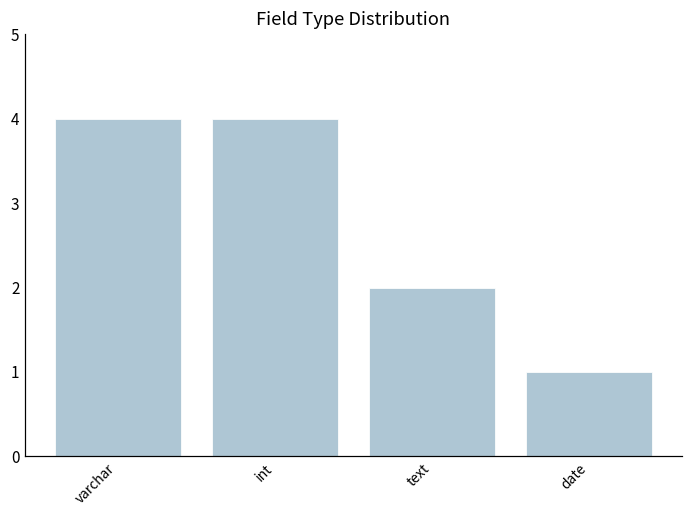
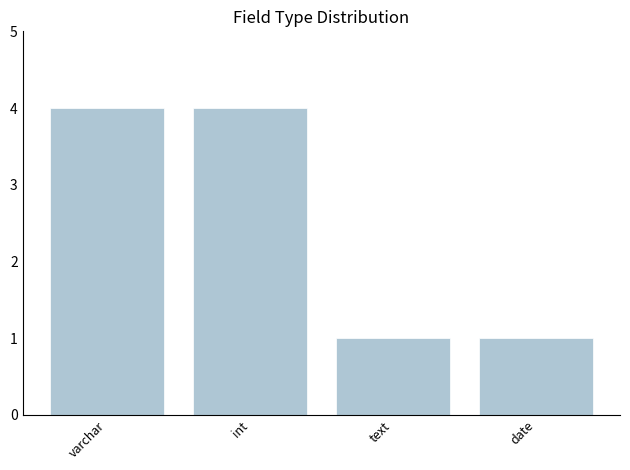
text: 2 -> 1
